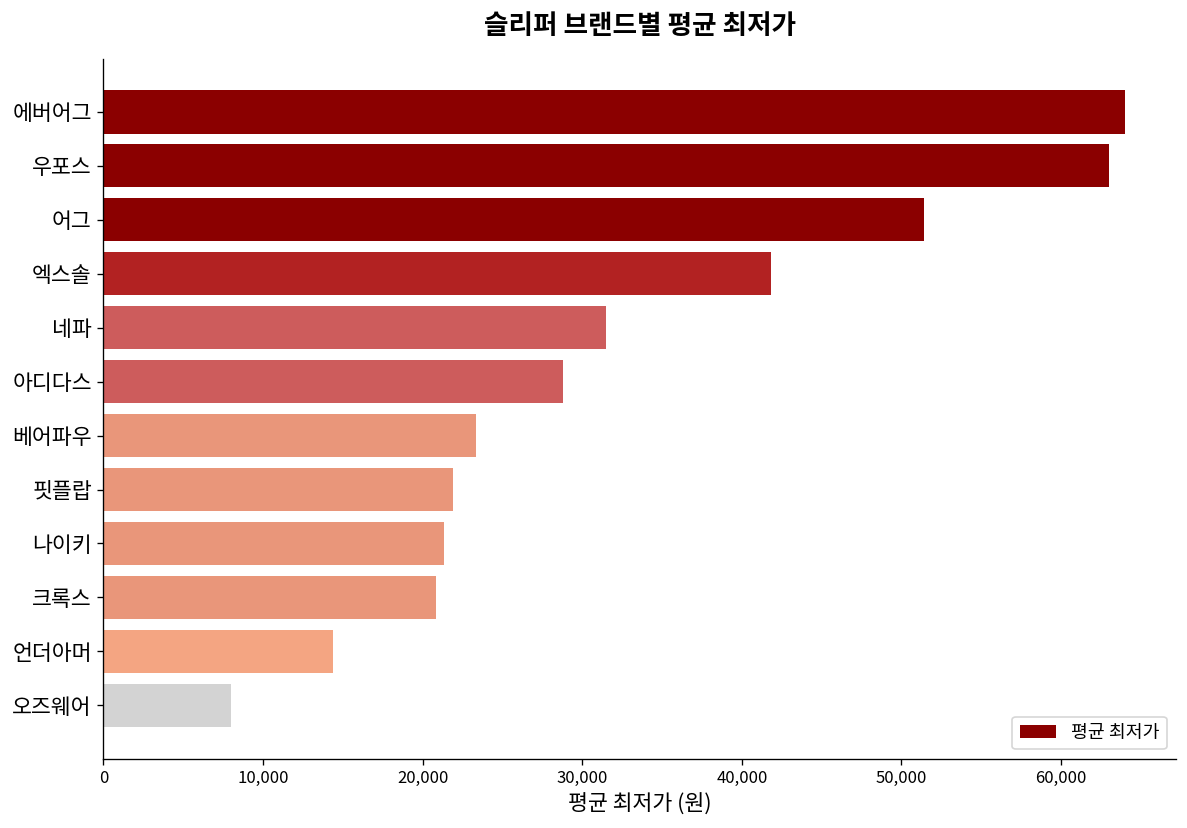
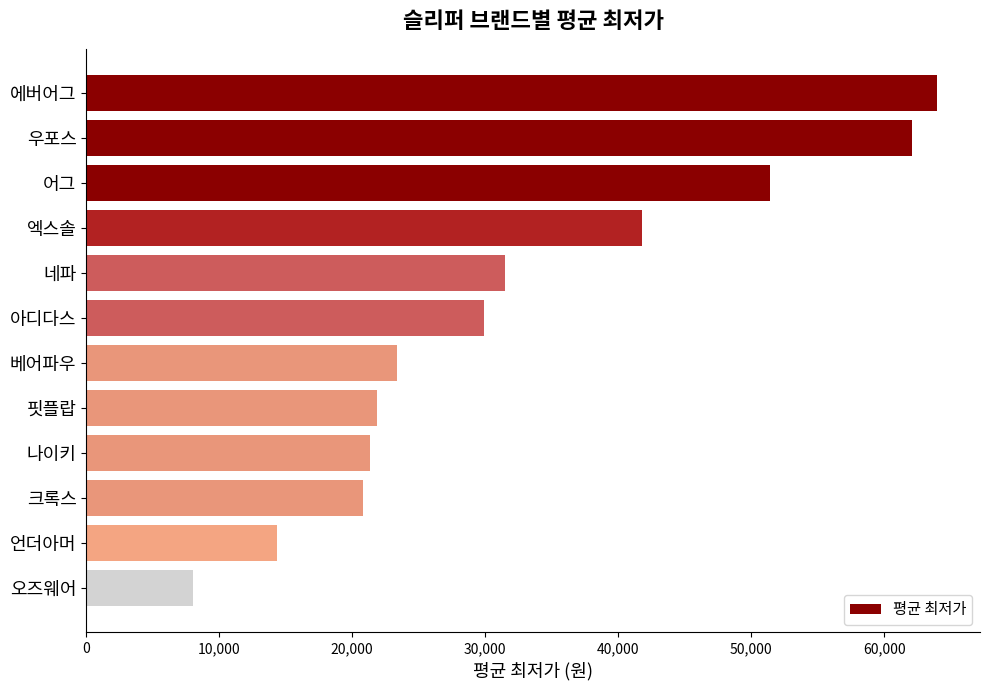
우포스: 63,000 -> 62,100
아디다스: 28,800 -> 29,900
